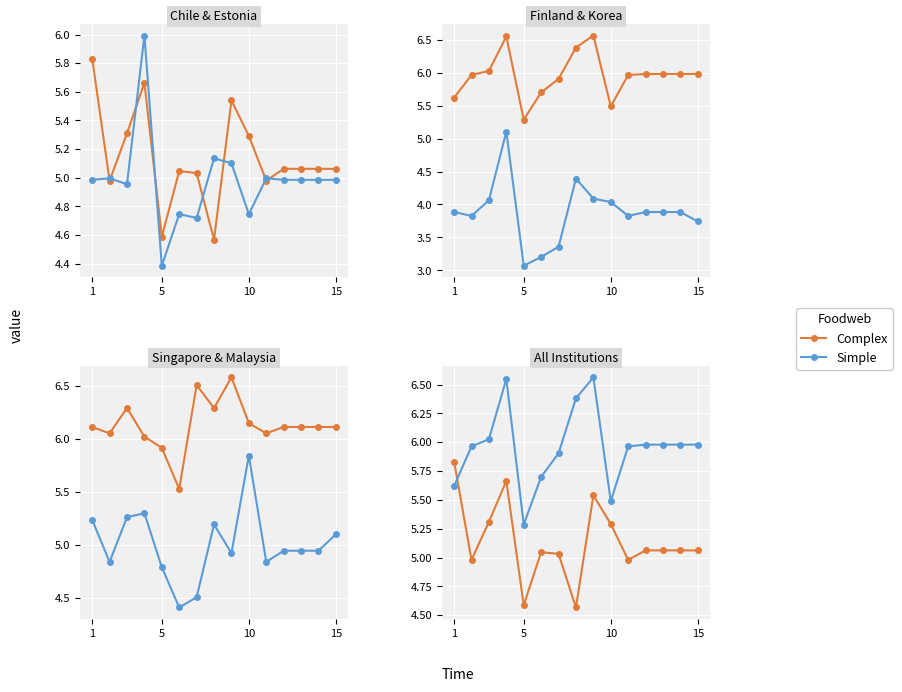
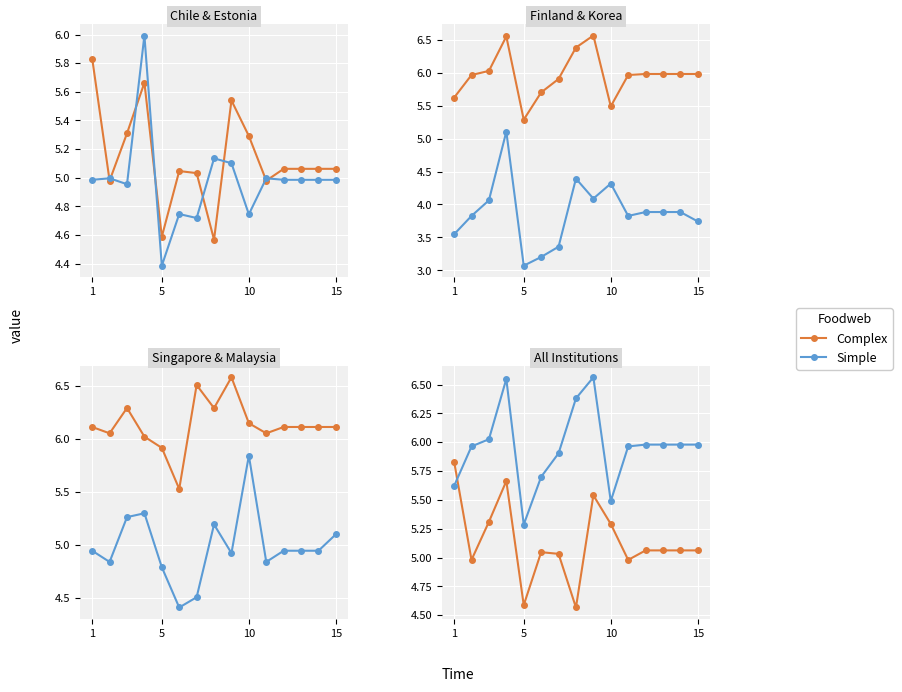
Finland & Korea, Simple, 1: 3.9 -> 3.5
Finland & Korea, Simple, 10: 4.0 -> 4.3
Singapore & Malaysia, Simple, 1: 5.24 -> 4.94
